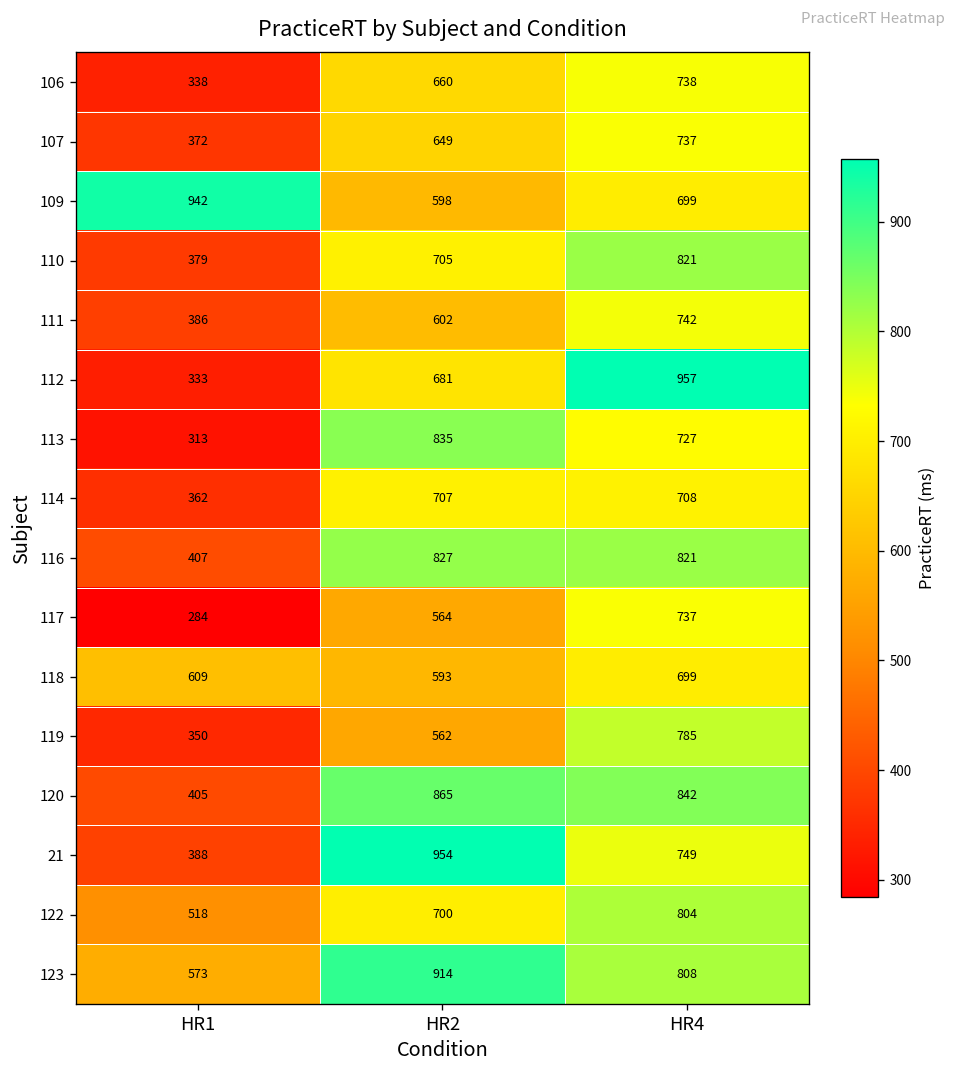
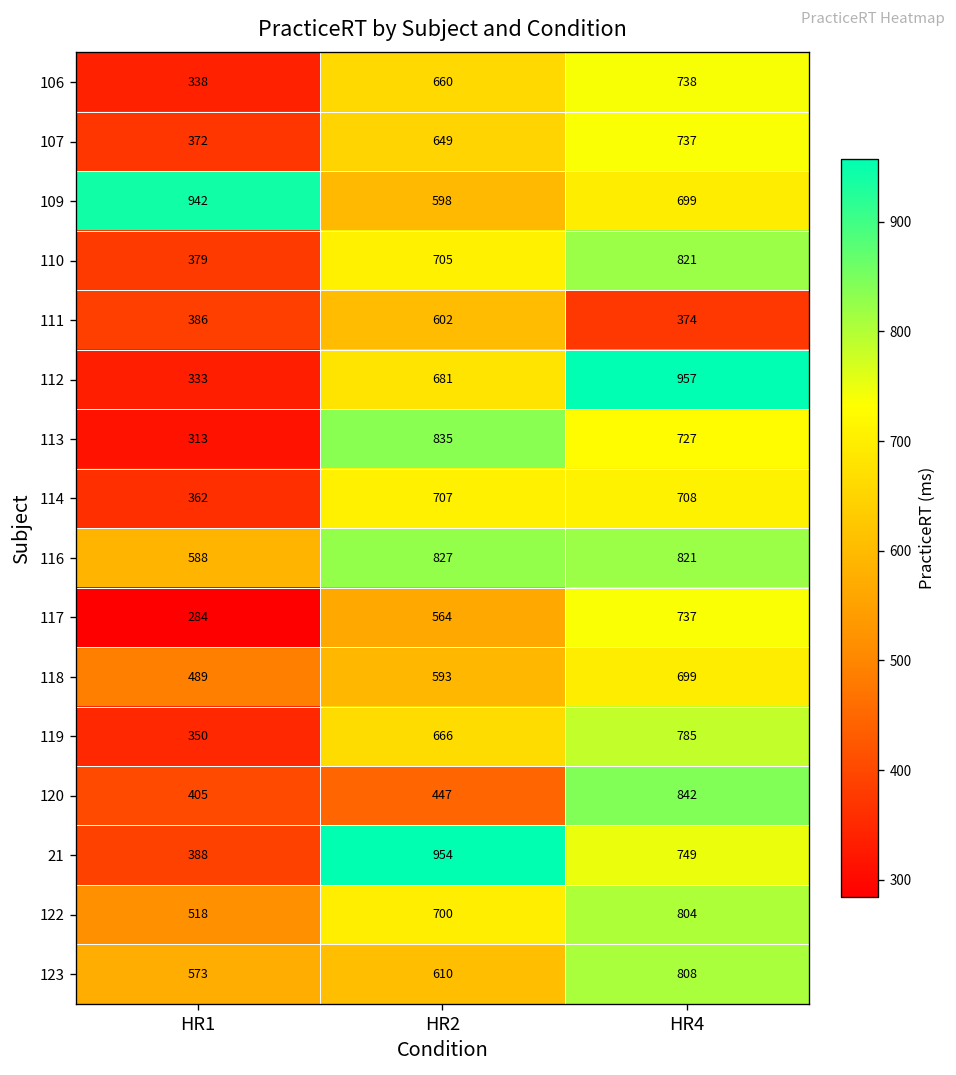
111, HR4: 742 -> 374
116, HR1: 407 -> 588
118, HR1: 609 -> 489
119, HR2: 562 -> 666
120, HR2: 865 -> 447
123, HR2: 914 -> 610
